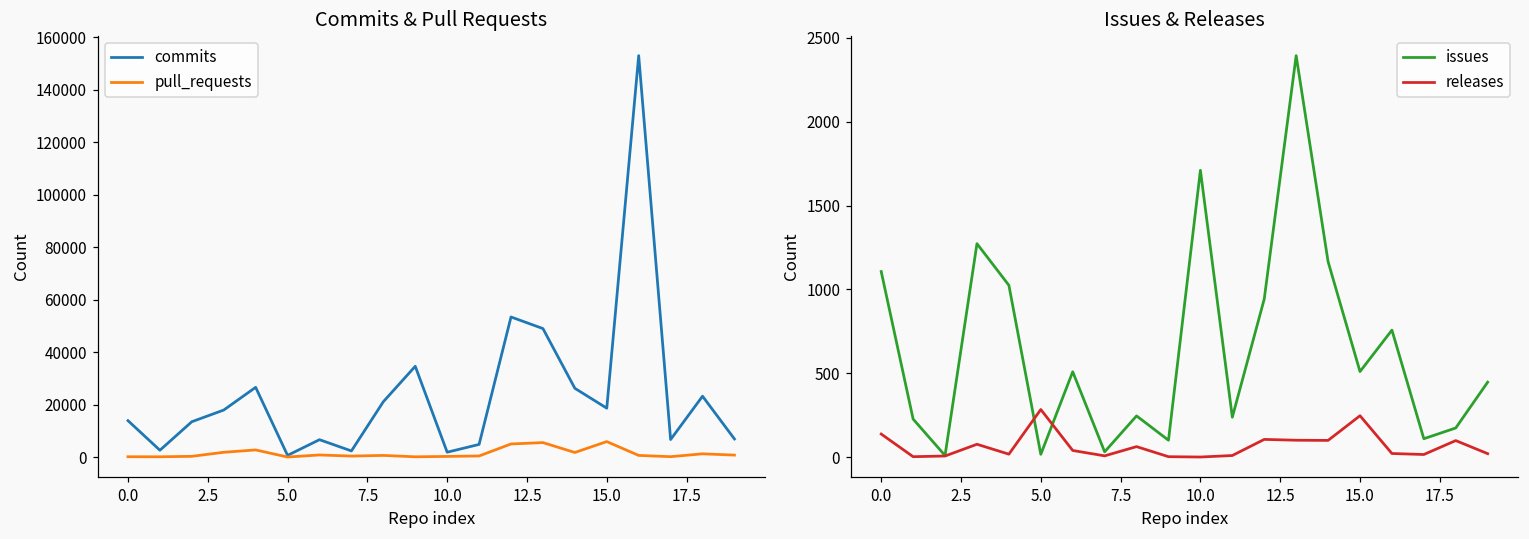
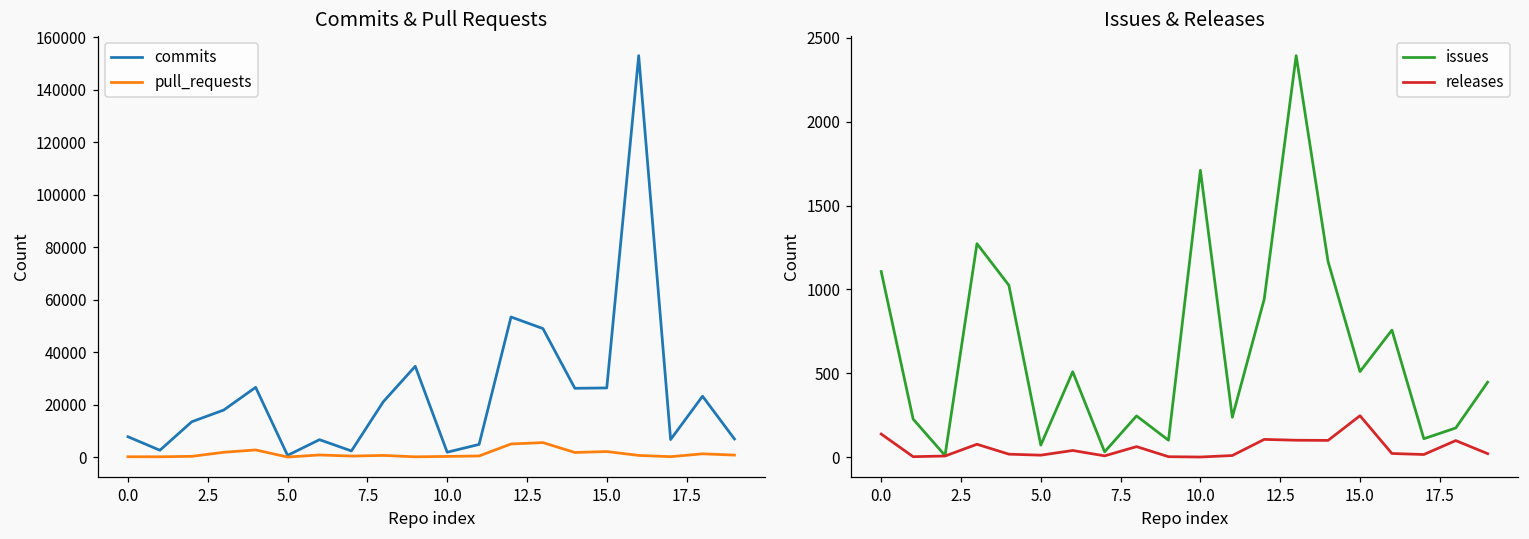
Commits & Pull Requests, commits, 0.0: 14000 -> 8000
Commits & Pull Requests, commits, 15.0: 19000 -> 26000
Commits & Pull Requests, pull_requests, 15.0: 6000 -> 2000
Issues & Releases, issues, 5.0: 20 -> 70
Issues & Releases, releases, 5.0: 290 -> 10
